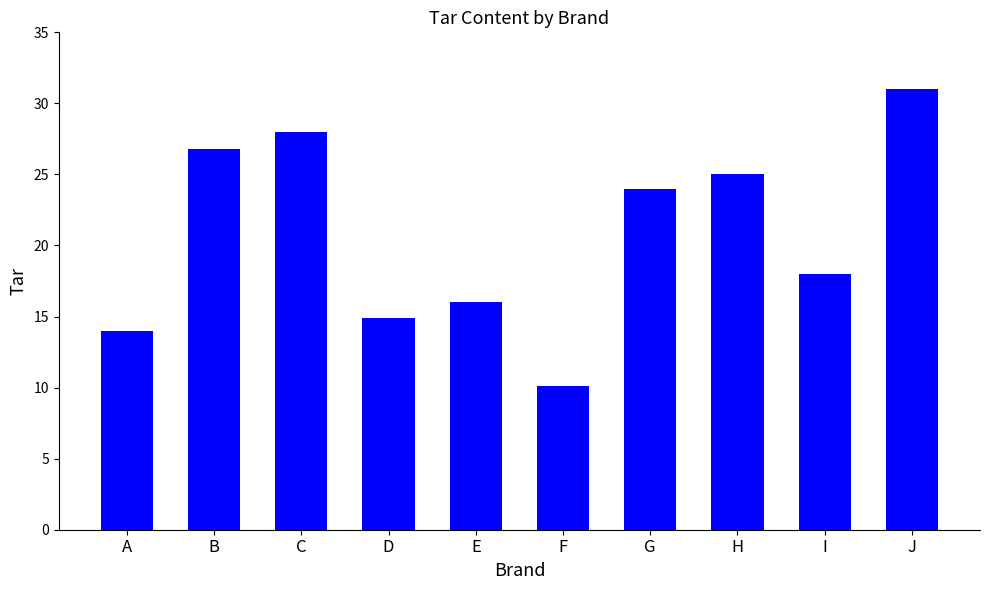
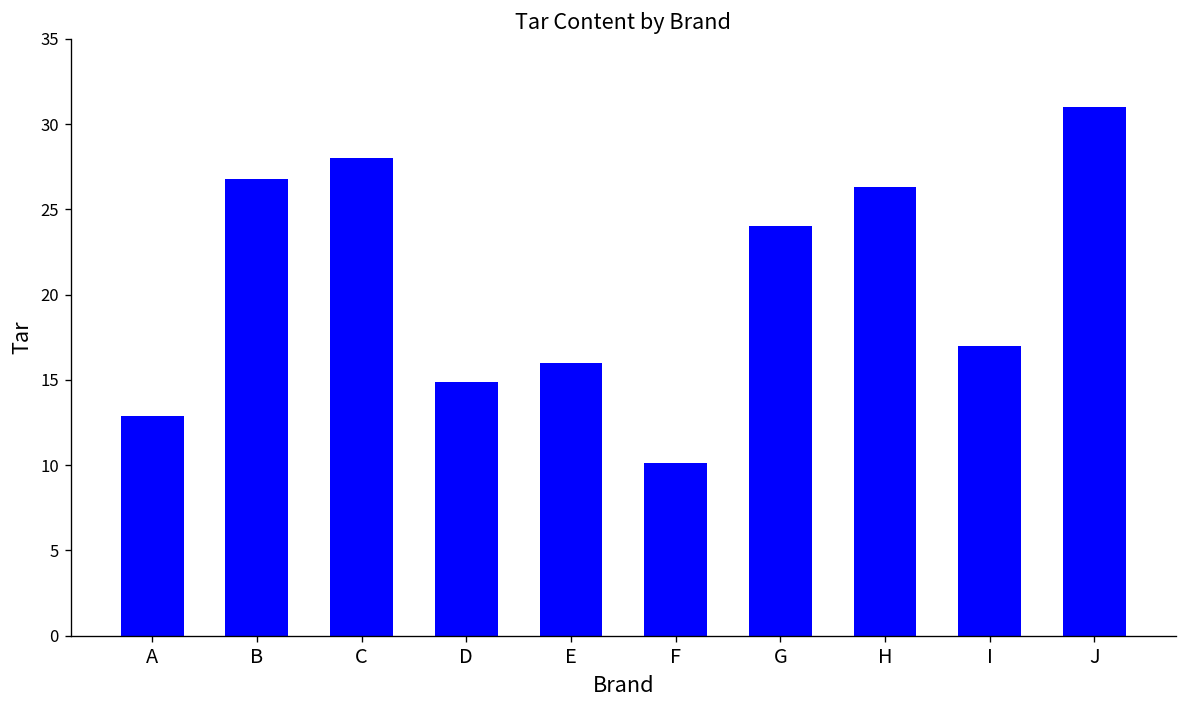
A: 14.0 -> 12.9
H: 25.0 -> 26.3
I: 18 -> 17
